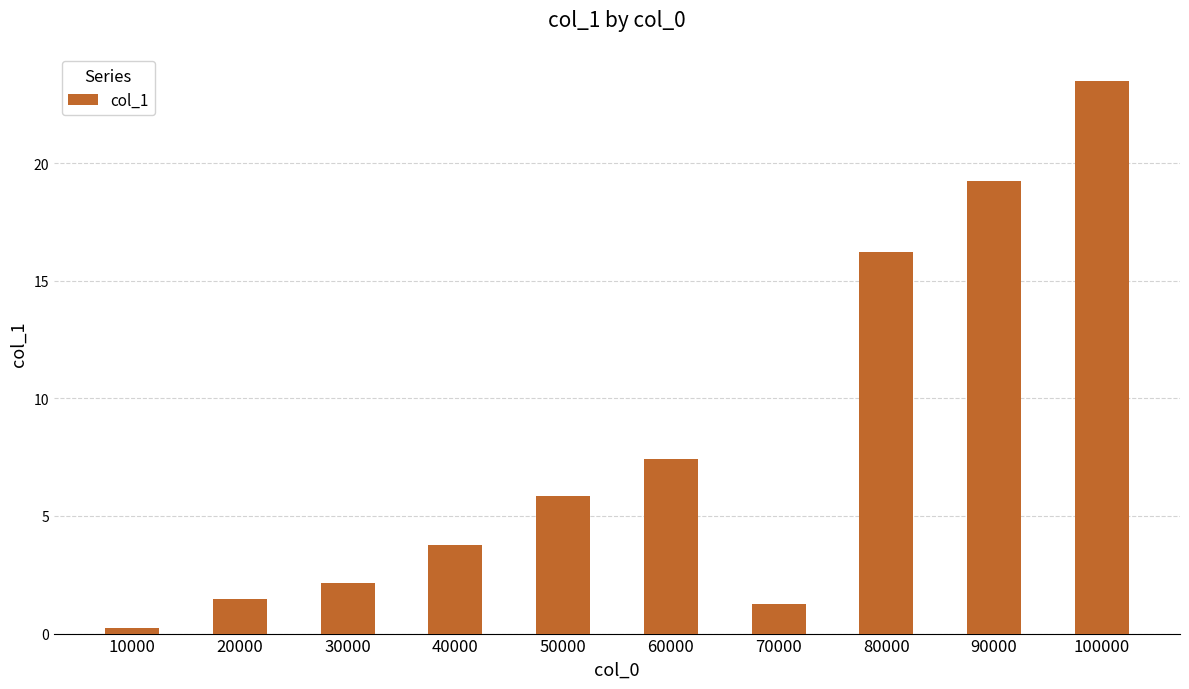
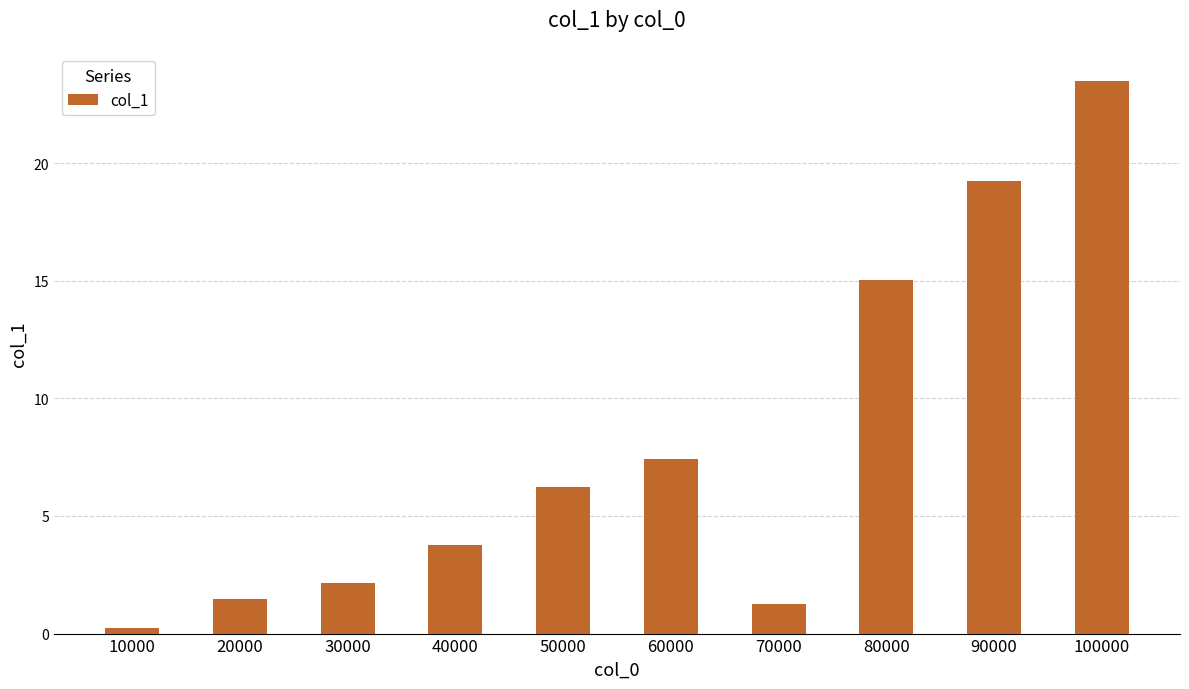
50000: 5.9 -> 6.2
80000: 16.2 -> 15.0
